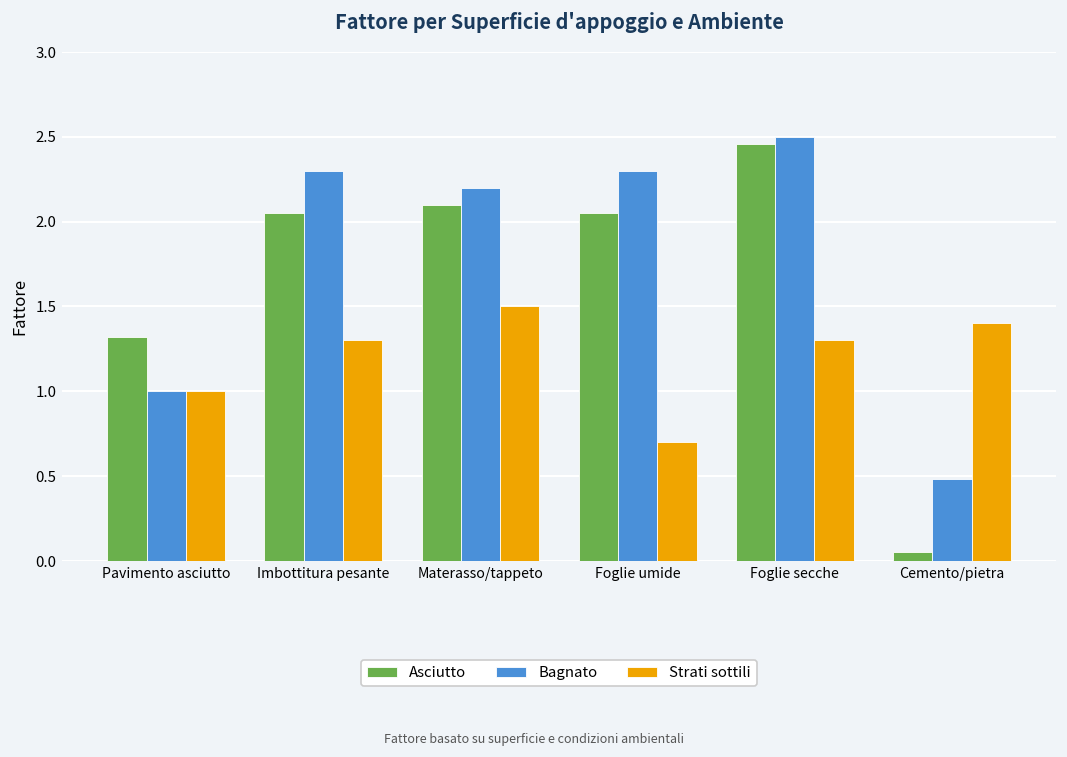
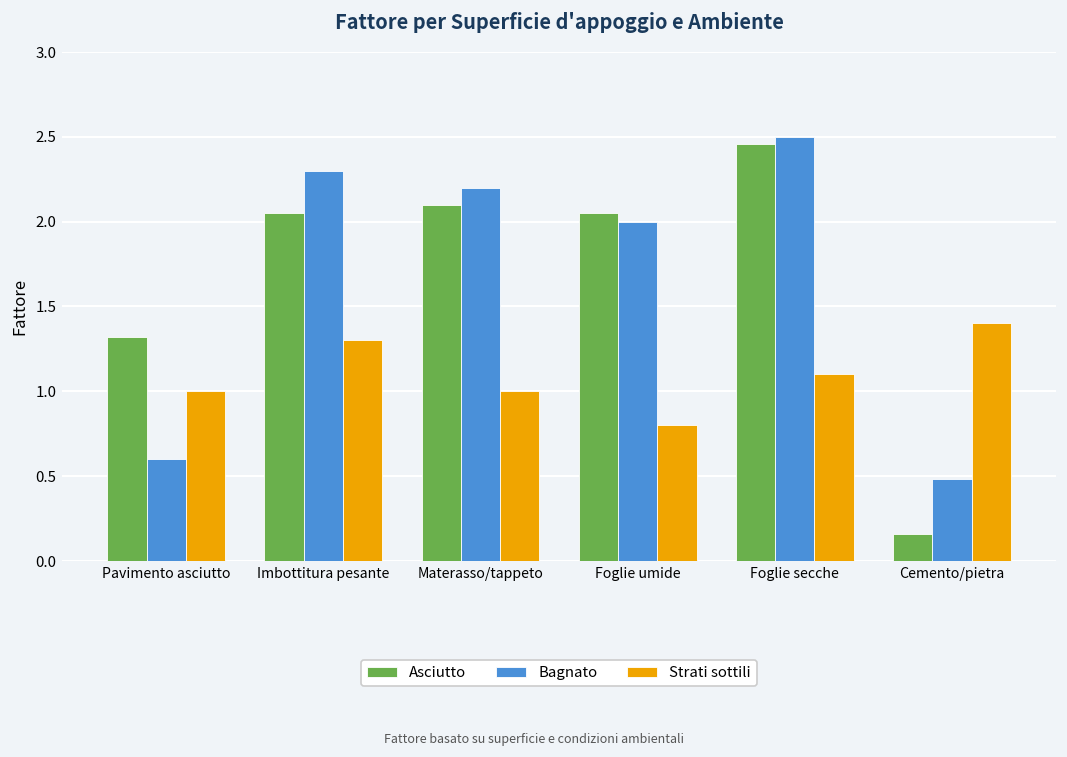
Bagnato, Pavimento asciutto: 1.0 -> 0.6
Strati sottili, Materasso/tappeto: 1.5 -> 1.0
Bagnato, Foglie umide: 2.3 -> 2.0
Strati sottili, Foglie umide: 0.7 -> 0.8
Strati sottili, Foglie secche: 1.3 -> 1.1
Asciutto, Cemento/pietra: 0.05 -> 0.16
